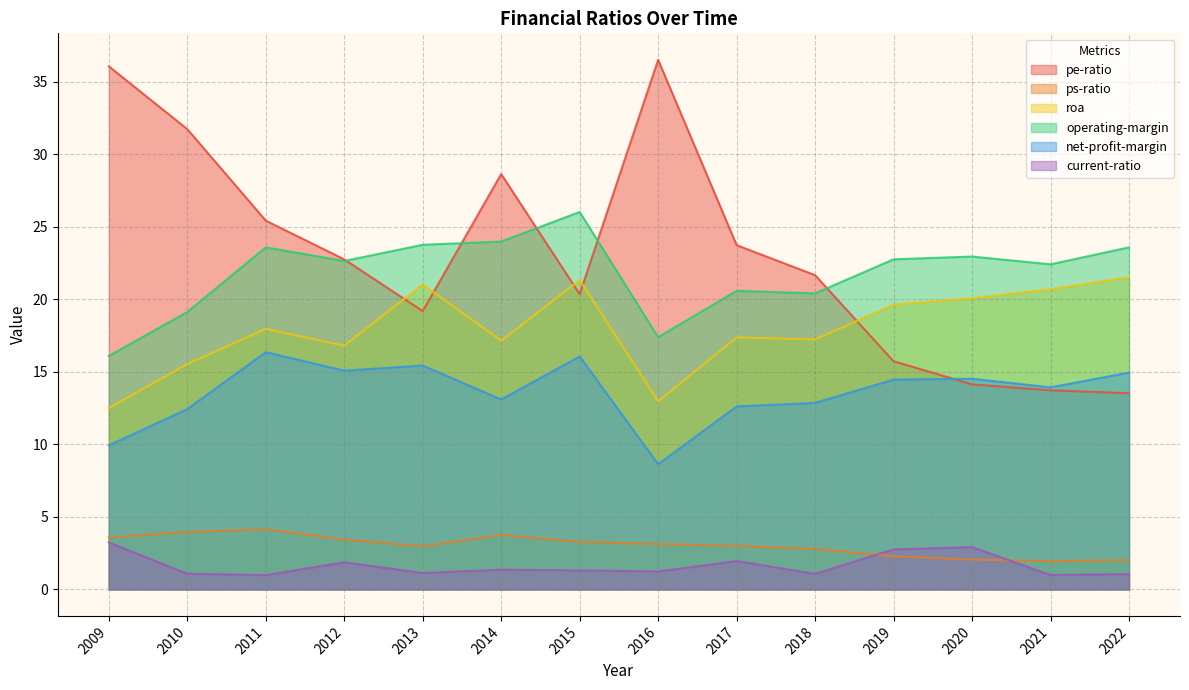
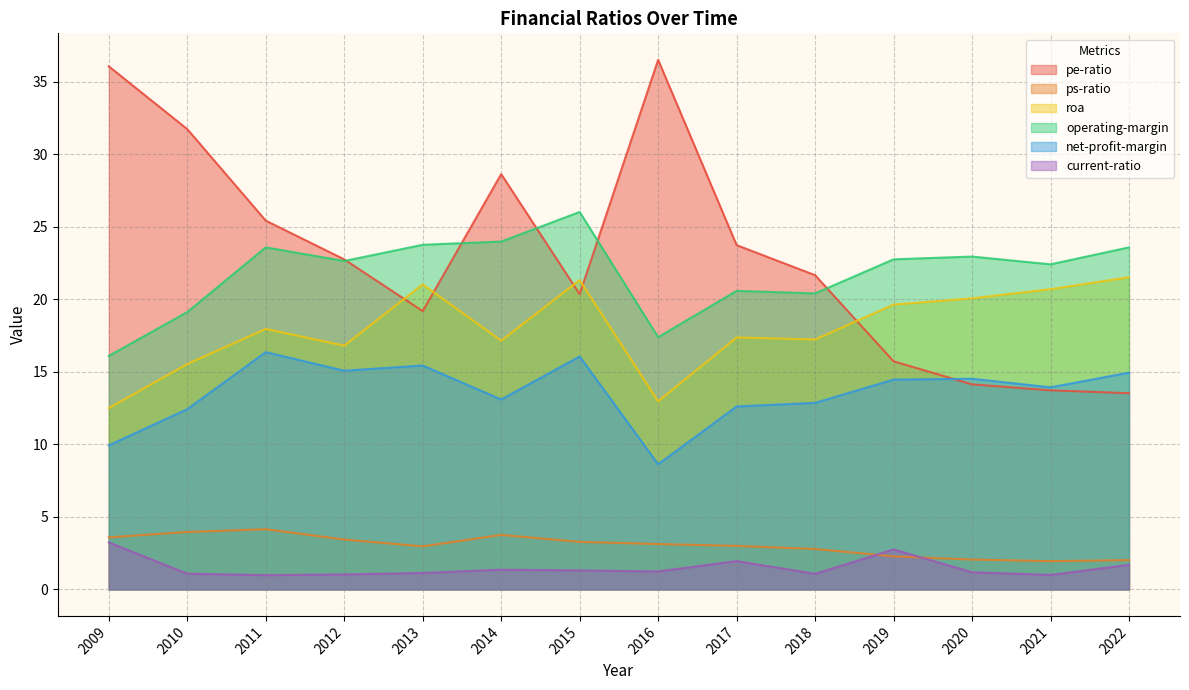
current-ratio, 2012: 1.9 -> 1.0
current-ratio, 2020: 2.9 -> 1.2
current-ratio, 2022: 1.1 -> 1.7
